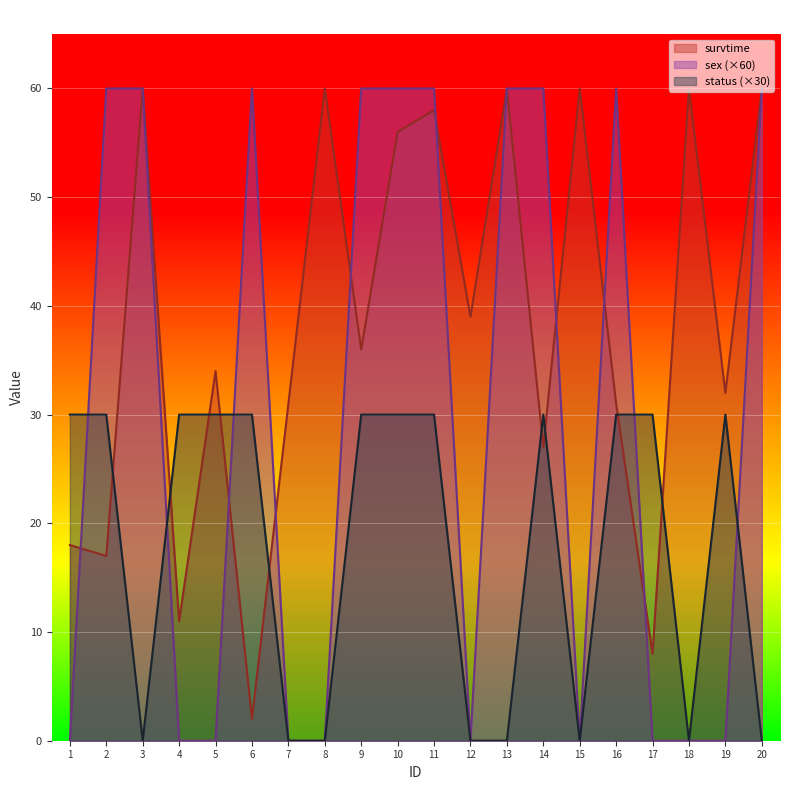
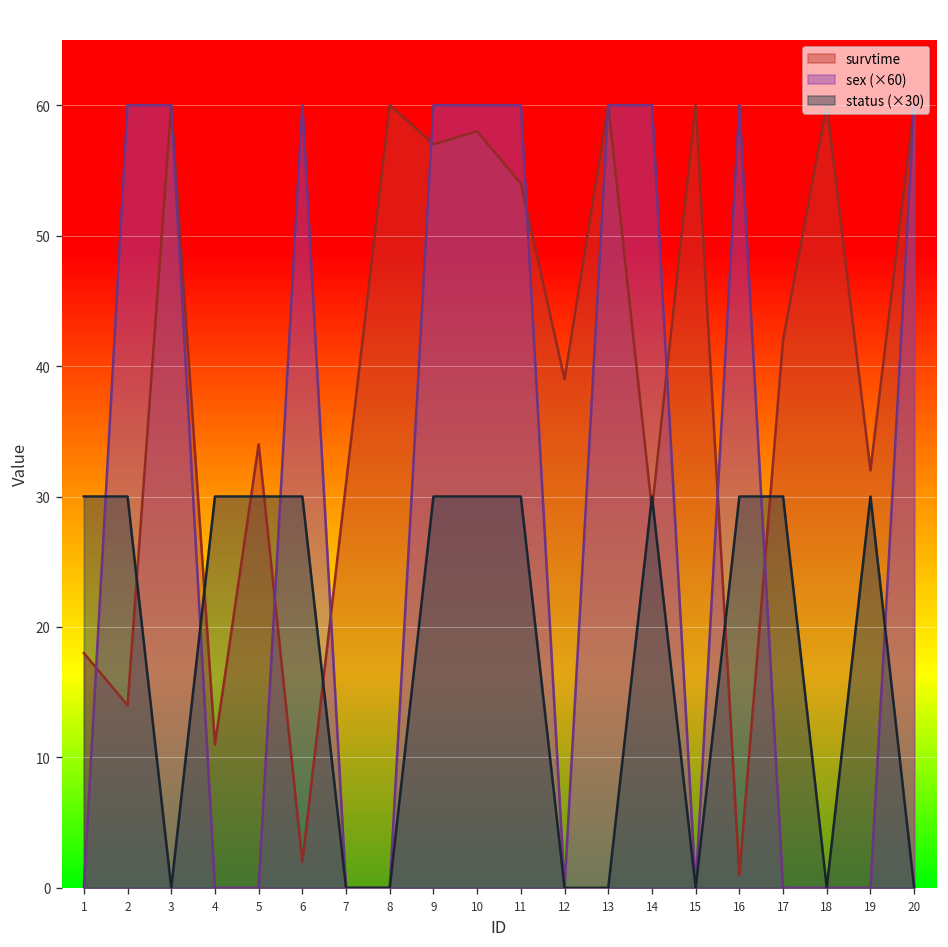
survtime, 2: 17 -> 14
survtime, 9: 36 -> 57
survtime, 10: 56 -> 58
survtime, 11: 58 -> 54
survtime, 14: 27 -> 29
survtime, 16: 31 -> 1
survtime, 17: 8 -> 42
